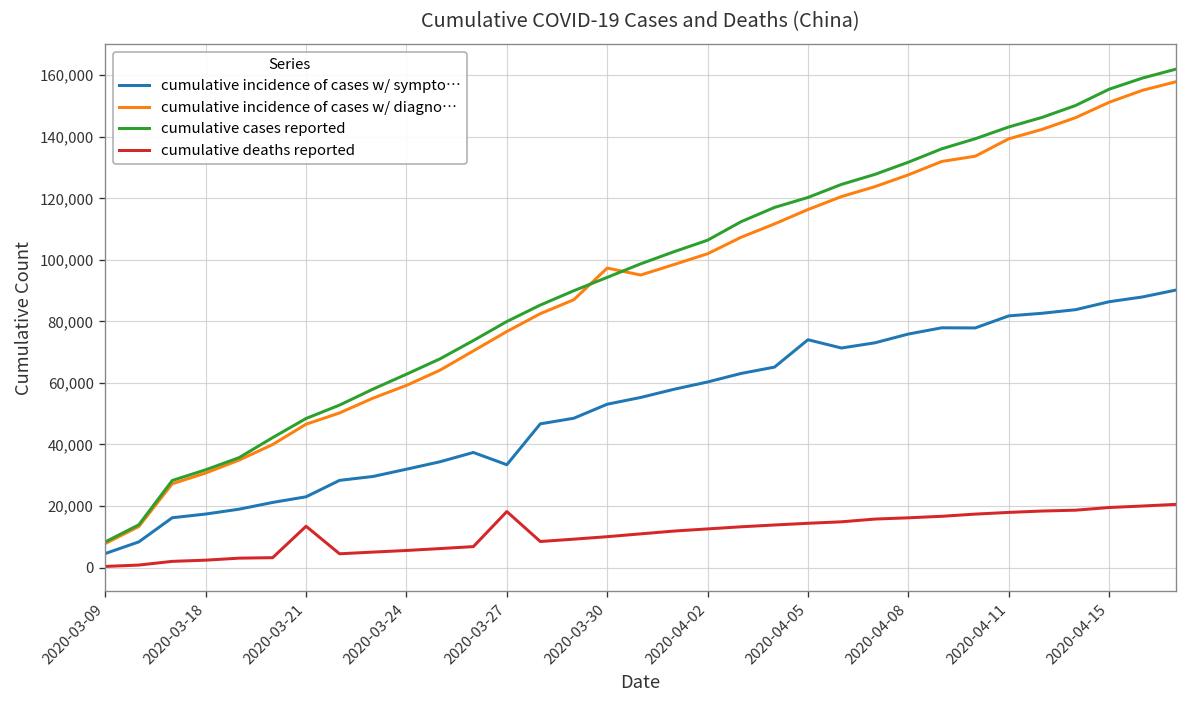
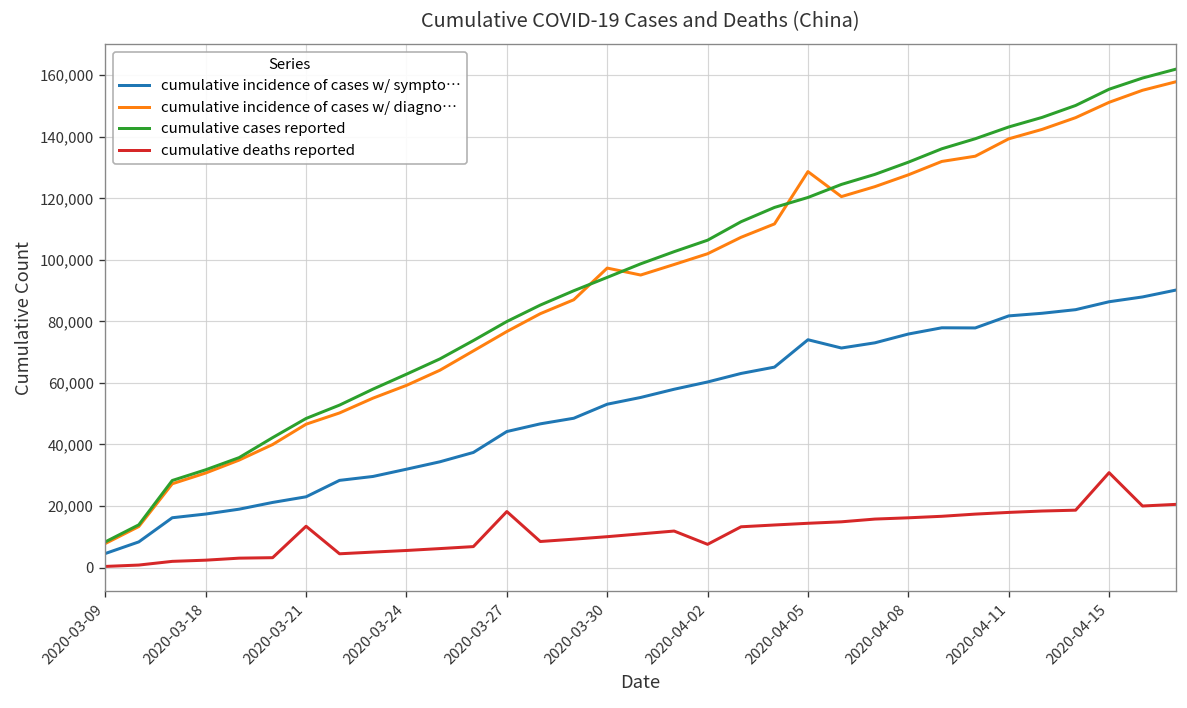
cumulative incidence of cases w/ sympto…, 2020-03-27: 33,000 -> 44,000
cumulative deaths reported, 2020-04-02: 13,000 -> 8,000
cumulative incidence of cases w/ diagno…, 2020-04-05: 116,000 -> 129,000
cumulative deaths reported, 2020-04-15: 20,000 -> 31,000
